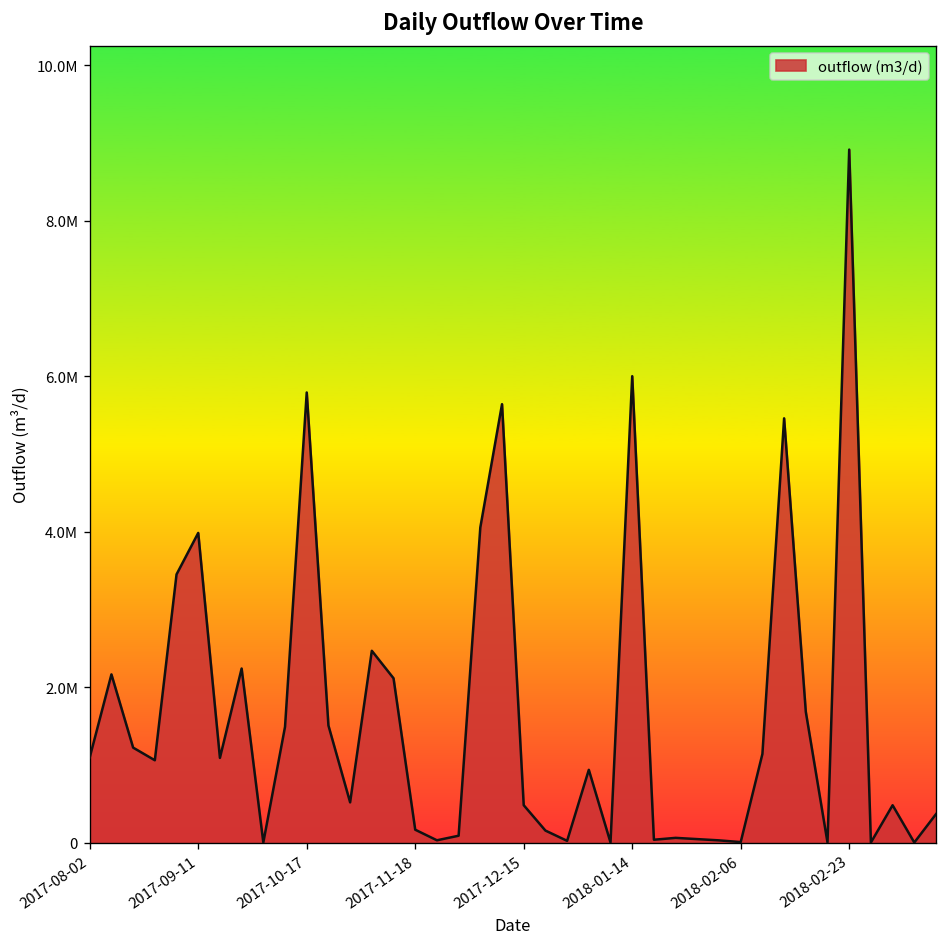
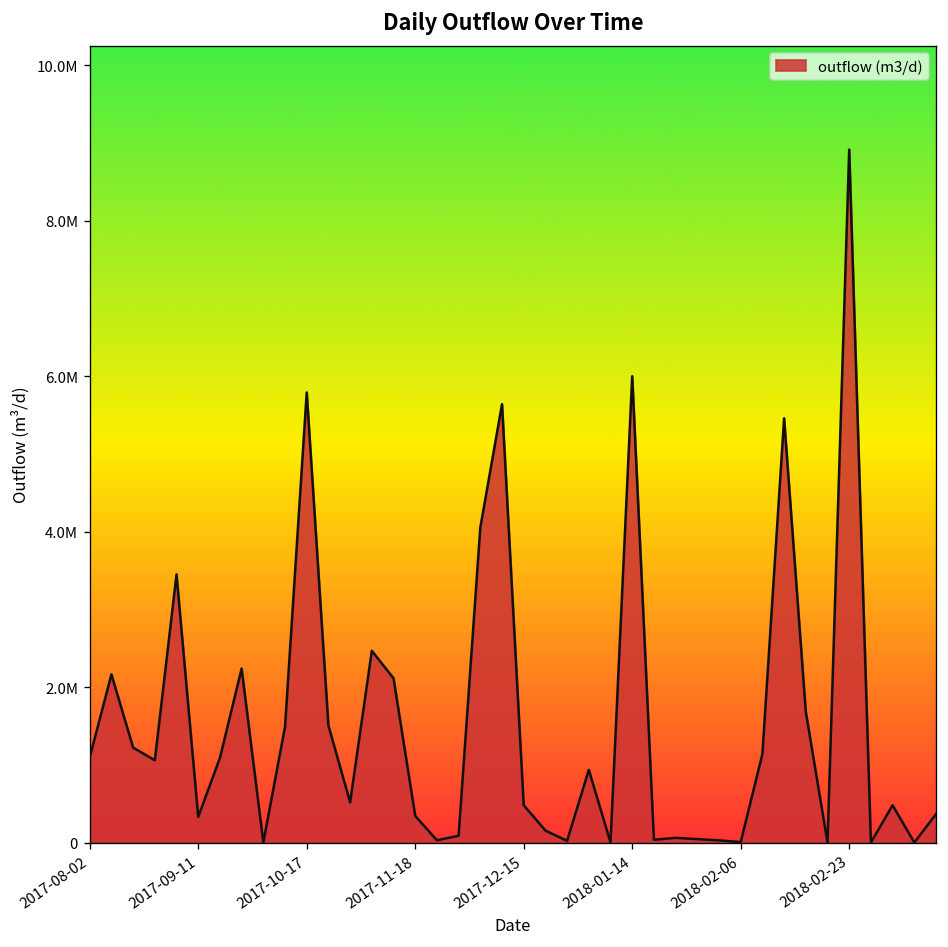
2017-09-11: 4000000 -> 300000
2017-11-18: 200000 -> 300000
